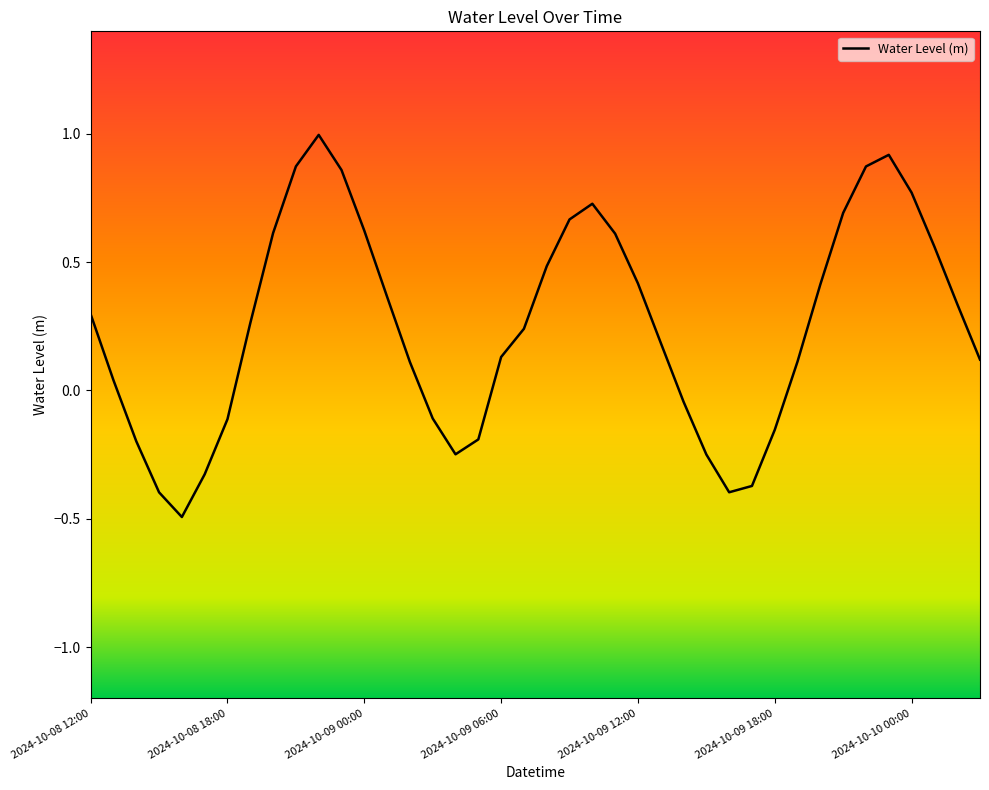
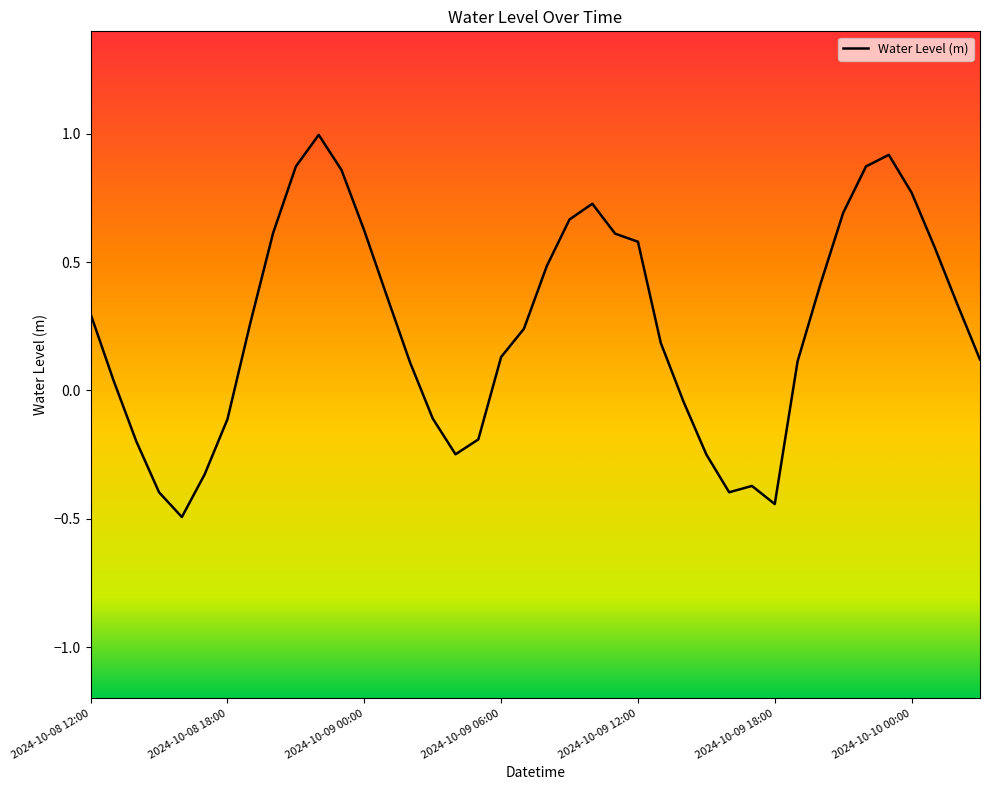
2024-10-09 12:00: 0.42 -> 0.58
2024-10-09 18:00: -0.15 -> -0.44
